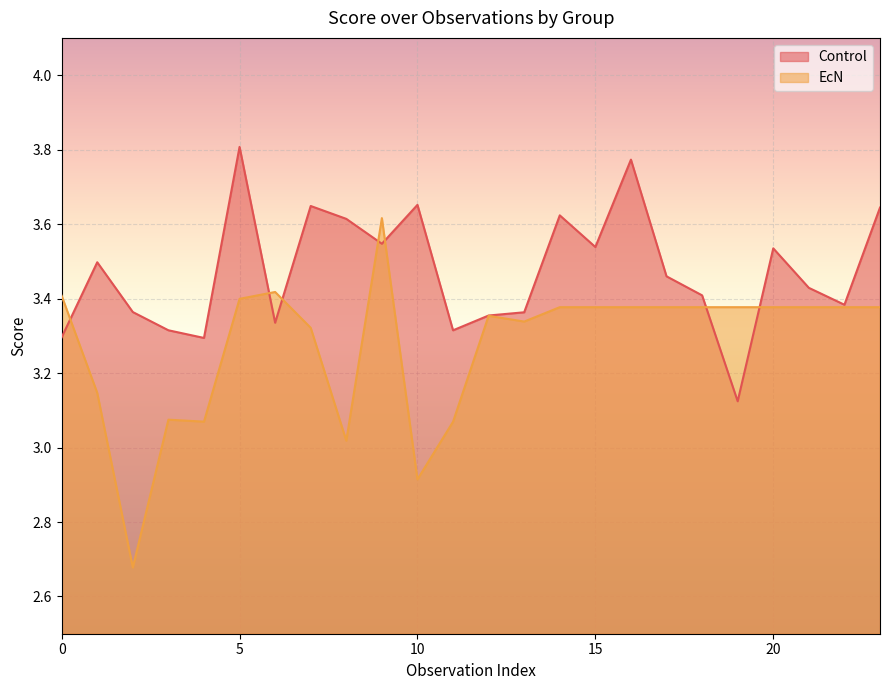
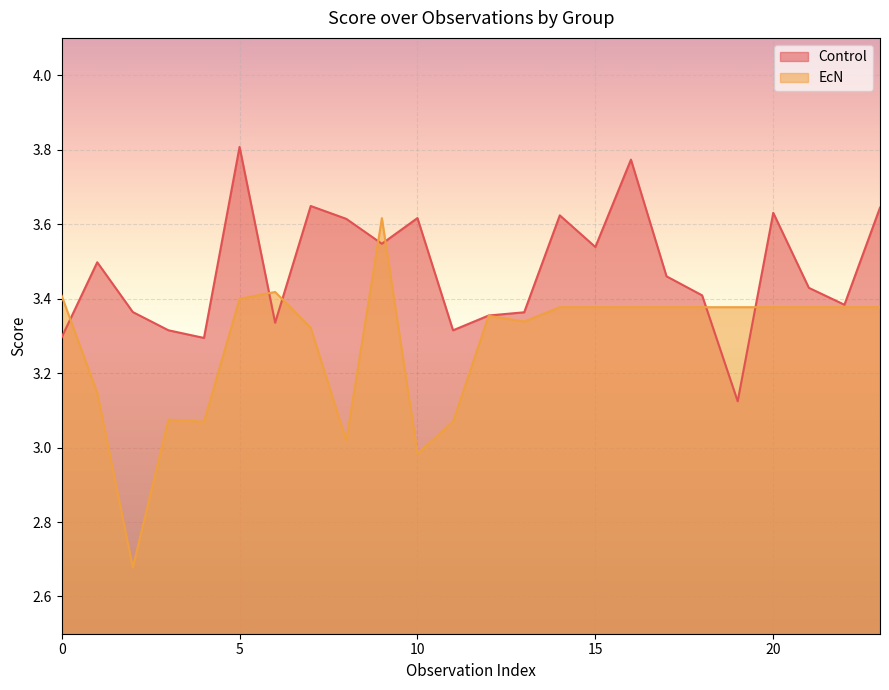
Control, 10: 3.65 -> 3.62
EcN, 10: 2.91 -> 2.98
Control, 20: 3.53 -> 3.63
